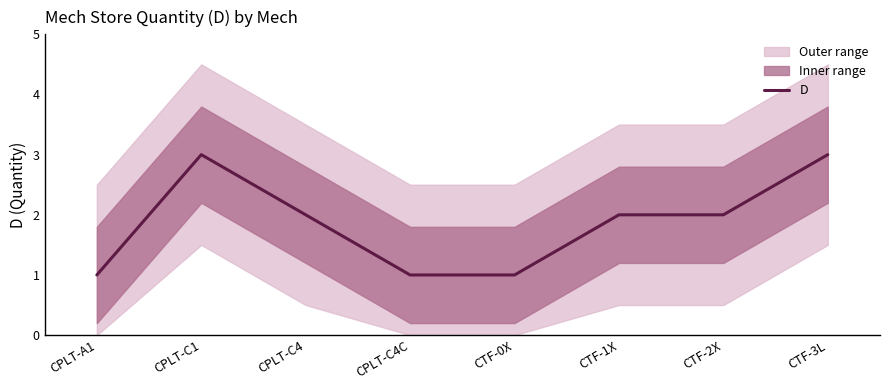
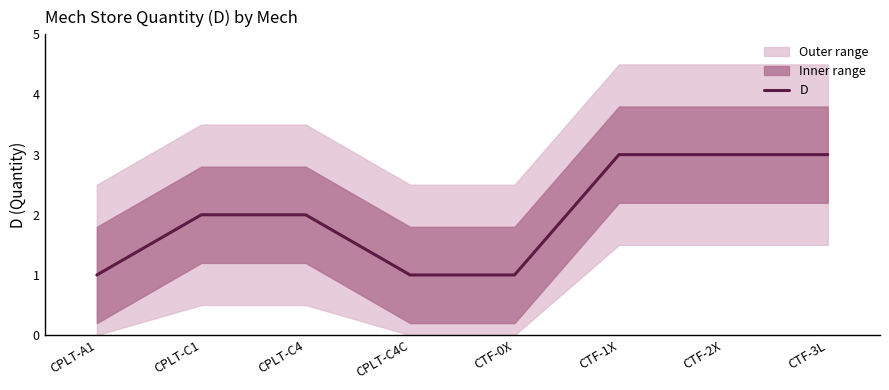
D, CPLT-C1: 3 -> 2
D, CTF-1X: 2 -> 3
D, CTF-2X: 2 -> 3
